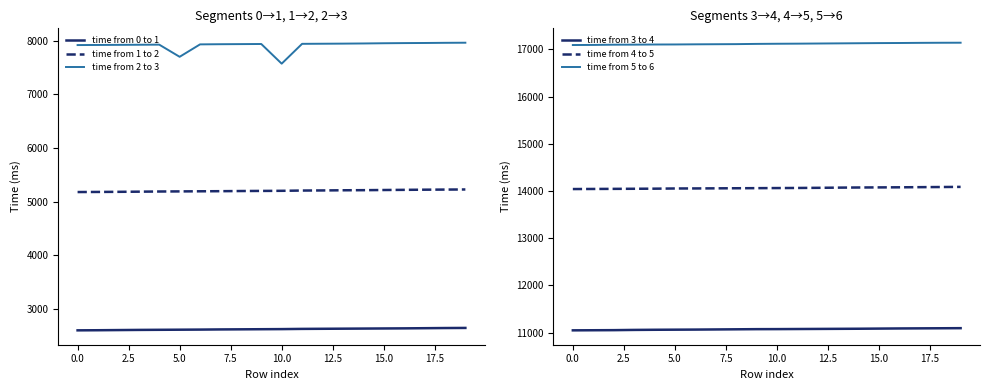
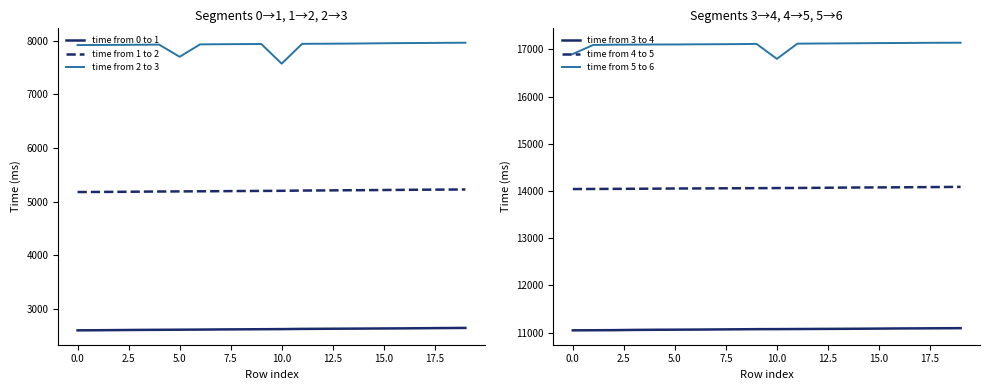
Segments 3→4, 4→5, 5→6, time from 5 to 6, 0.0: 17100 -> 16900
Segments 3→4, 4→5, 5→6, time from 5 to 6, 10.0: 17100 -> 16800
